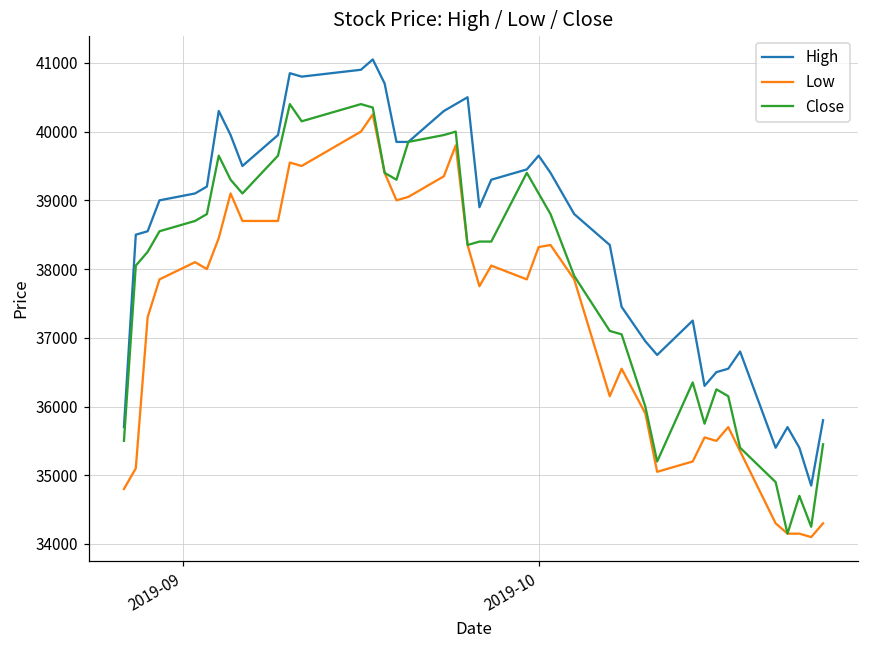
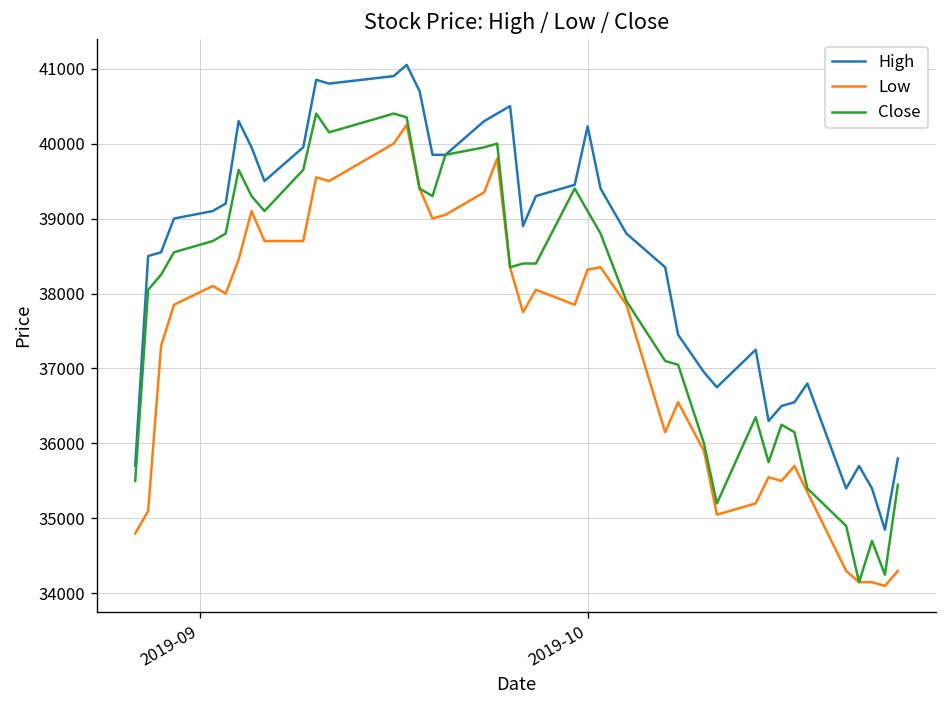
High, 2019-10: 39700 -> 40200
